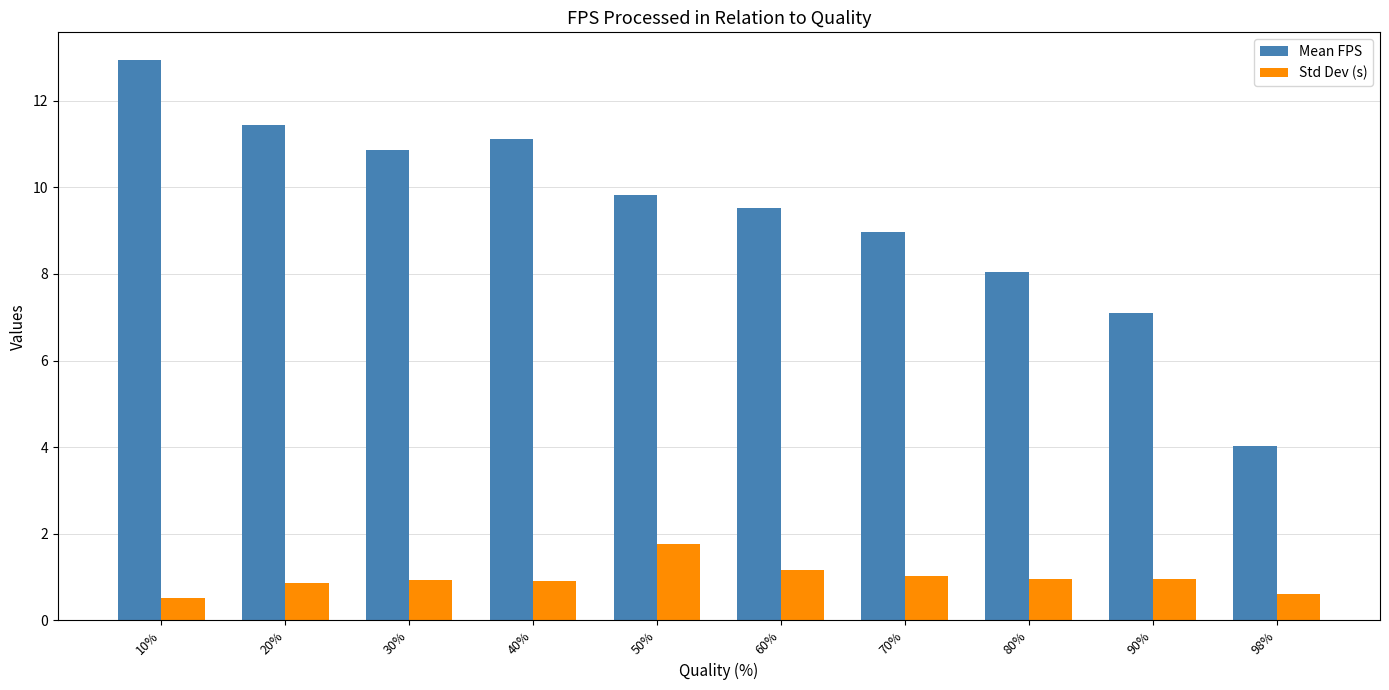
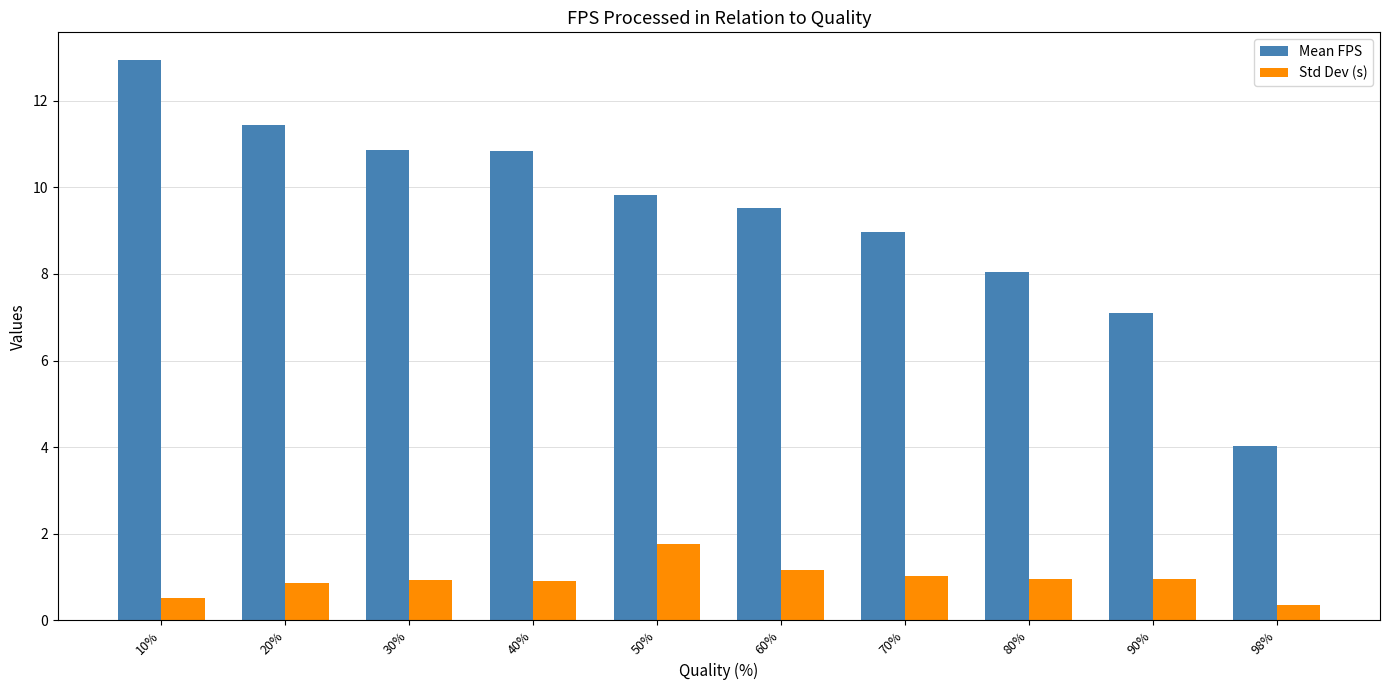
Mean FPS, 40%: 11.1 -> 10.8
Std Dev (s), 98%: 0.6 -> 0.4
